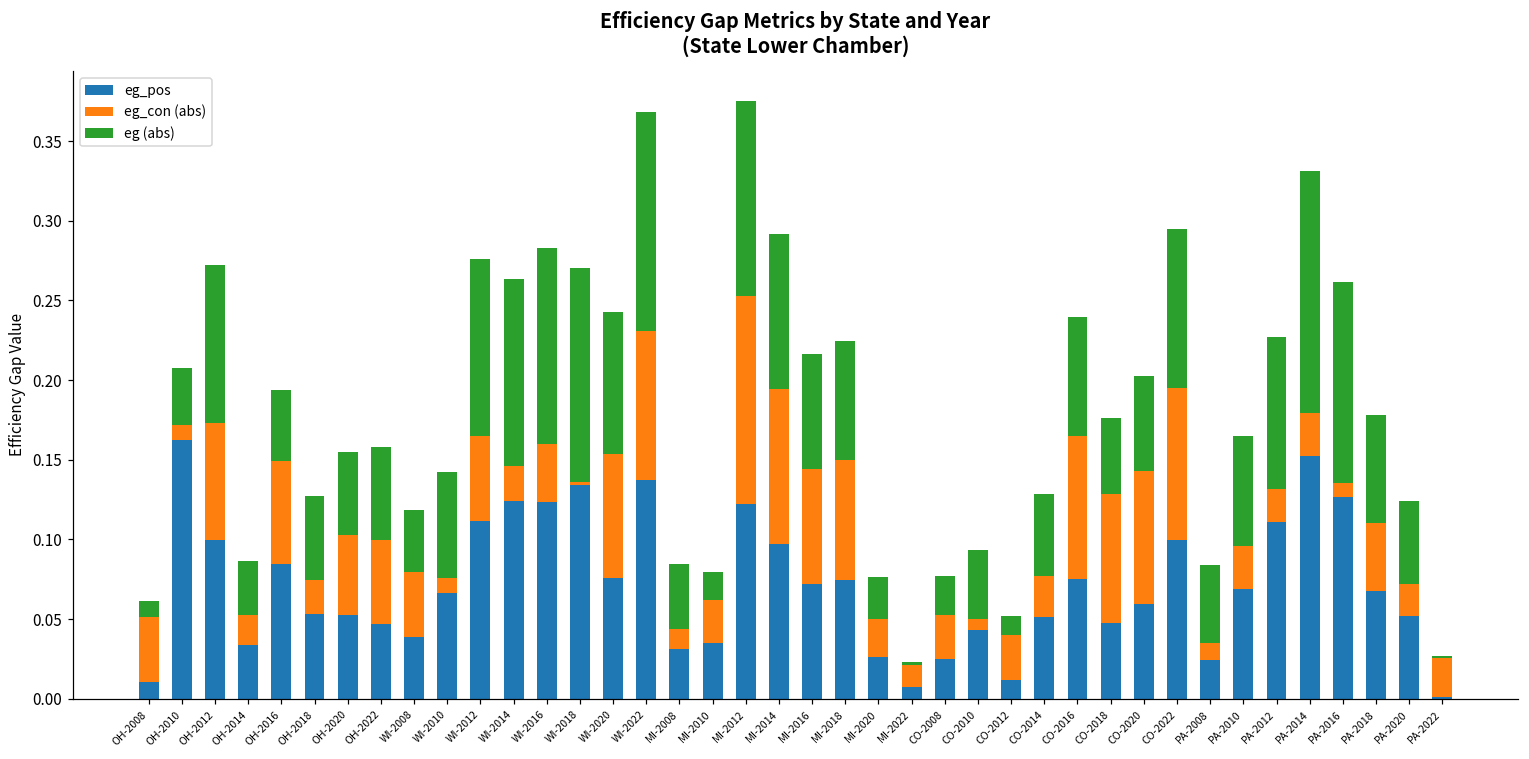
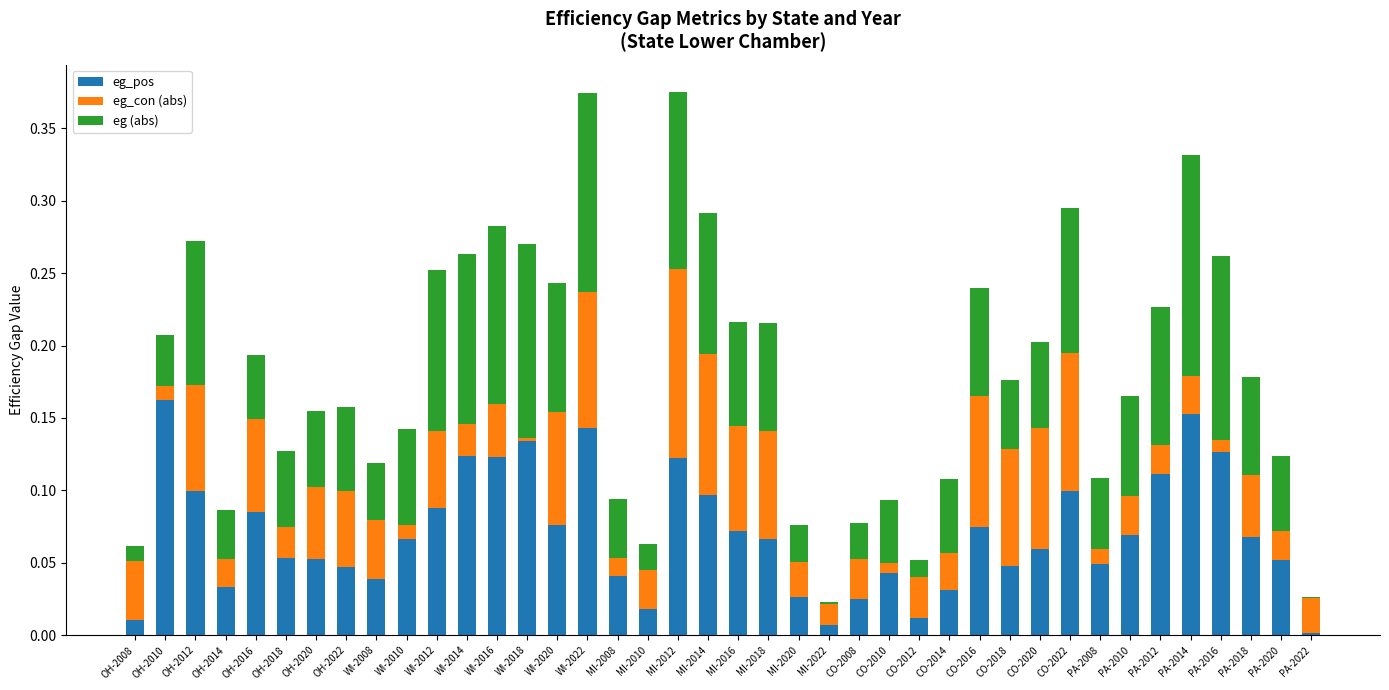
eg_pos, WI-2012: 0.111 -> 0.088
eg_pos, WI-2022: 0.137 -> 0.143
eg_pos, MI-2008: 0.031 -> 0.041
eg_pos, MI-2010: 0.035 -> 0.018
eg_pos, MI-2018: 0.075 -> 0.066
eg_pos, CO-2014: 0.051 -> 0.031
eg_pos, PA-2008: 0.025 -> 0.049
